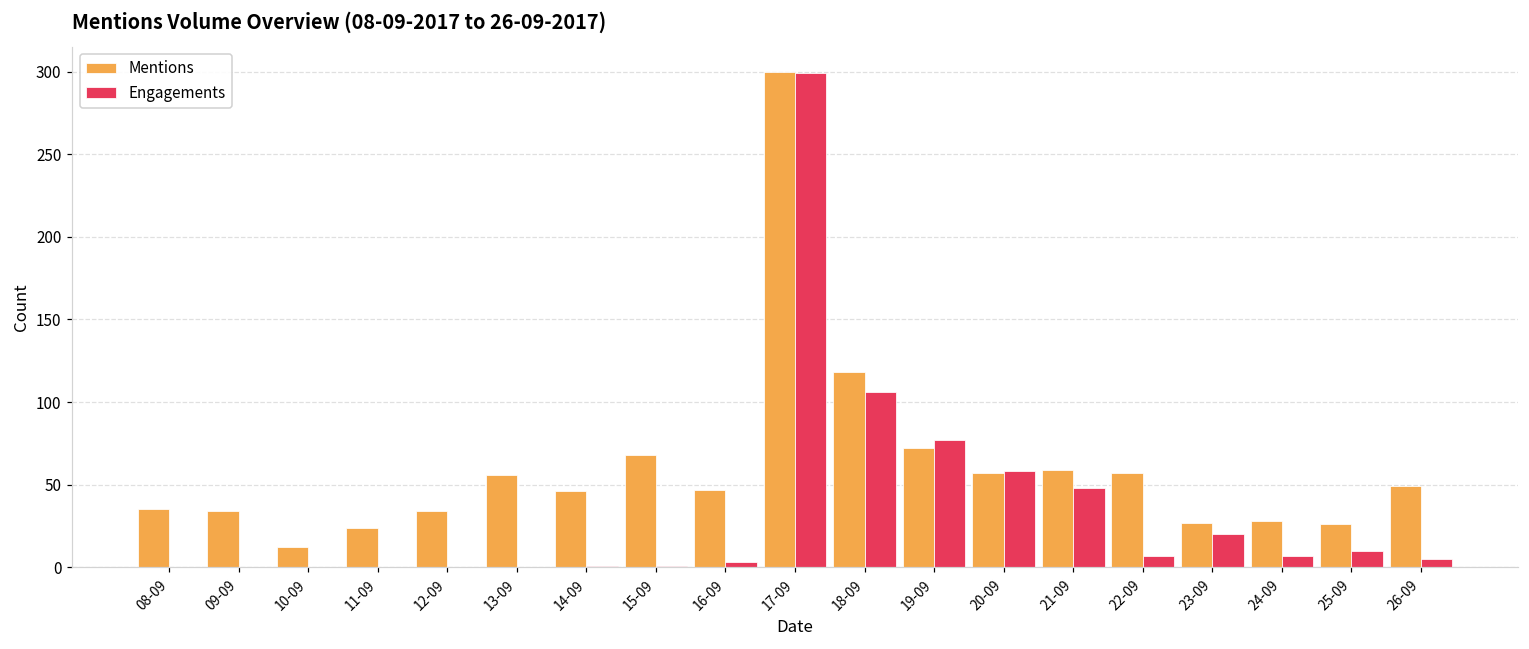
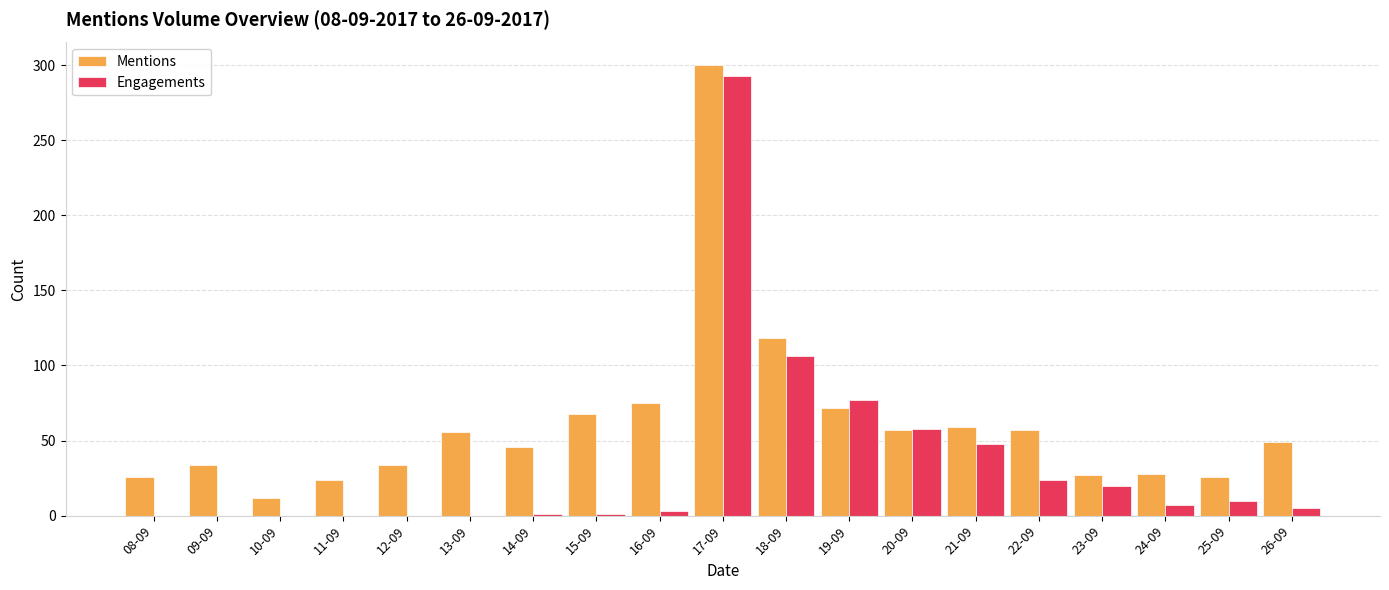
Mentions, 08-09: 35 -> 26
Mentions, 16-09: 47 -> 75
Engagements, 17-09: 299 -> 293
Engagements, 22-09: 7 -> 24
